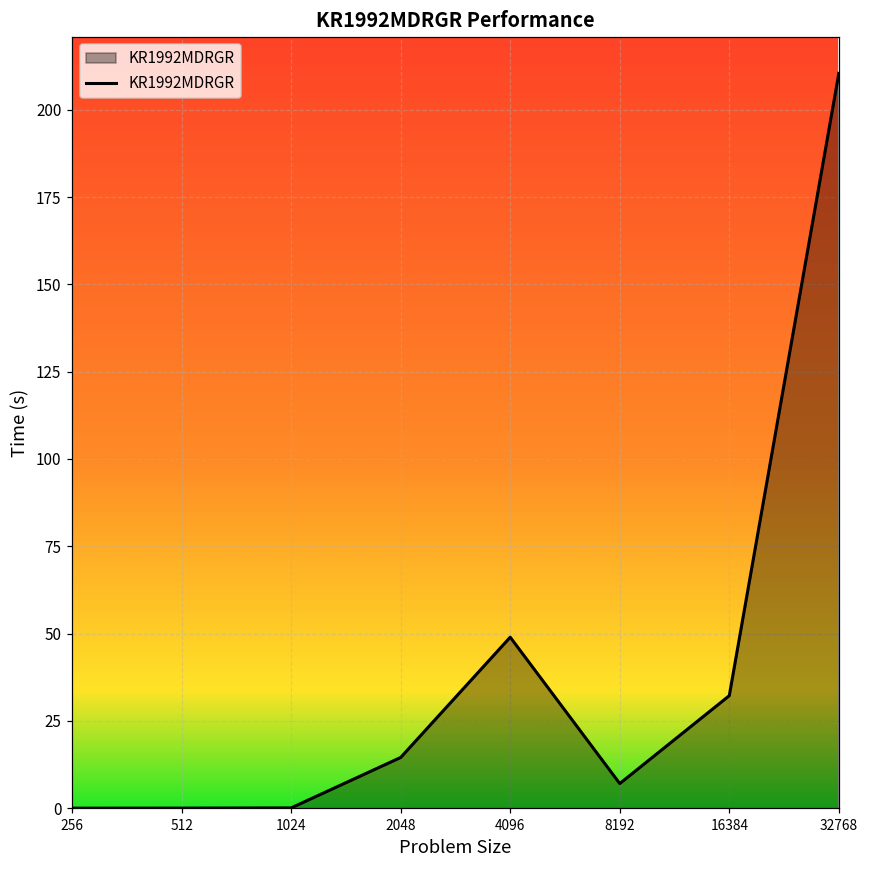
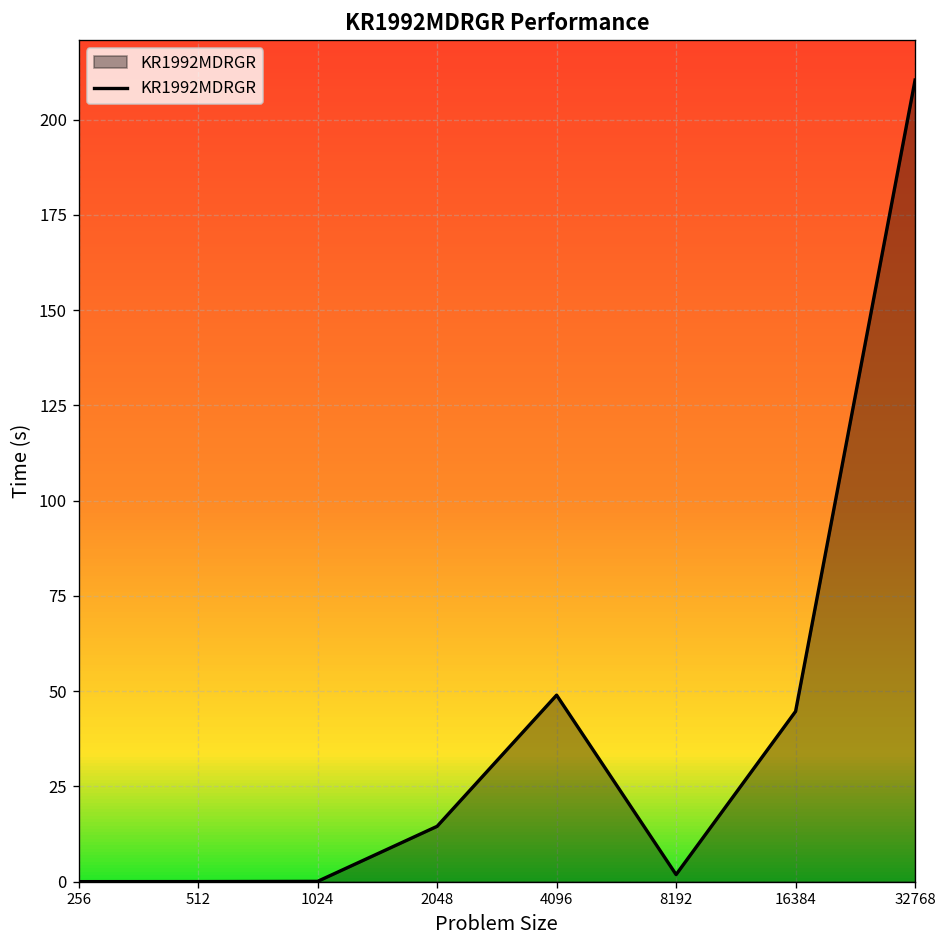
8192: 7 -> 2
16384: 32 -> 45
